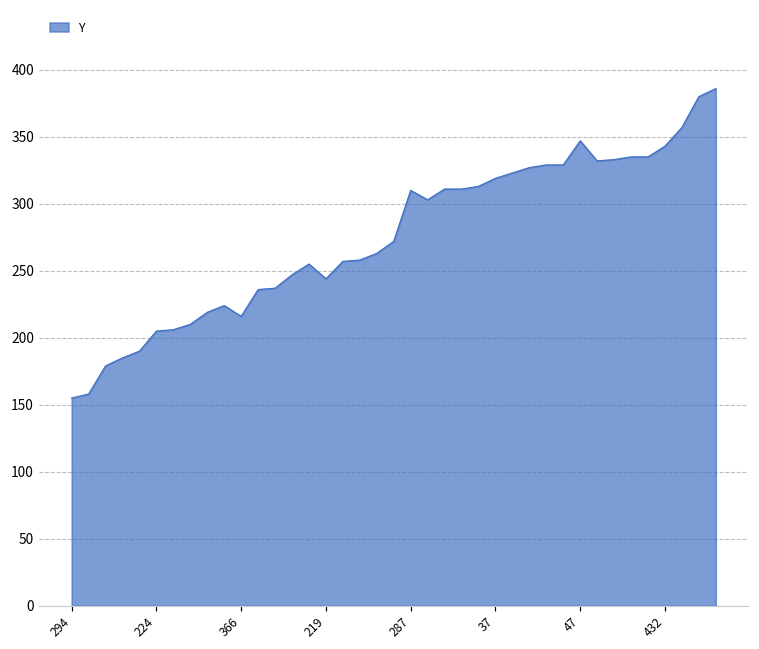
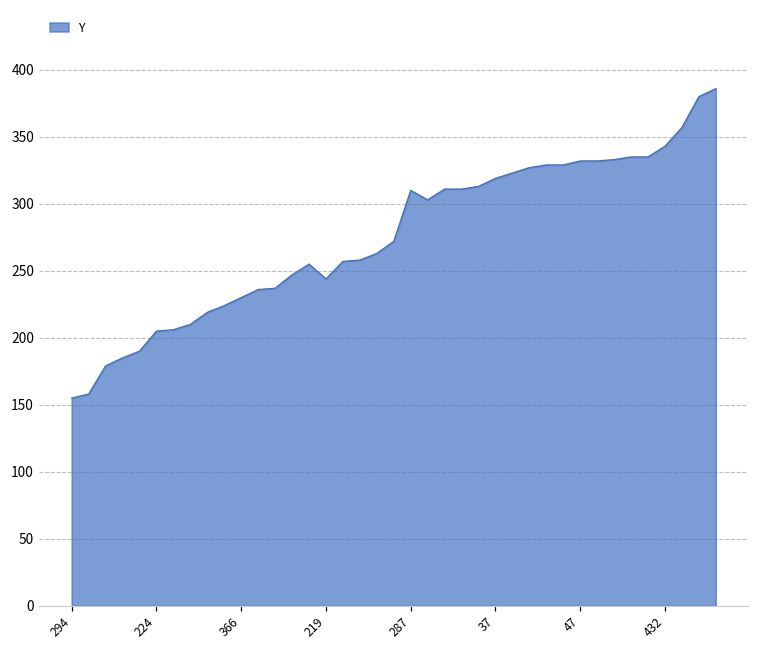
366: 216 -> 230
47: 347 -> 332
